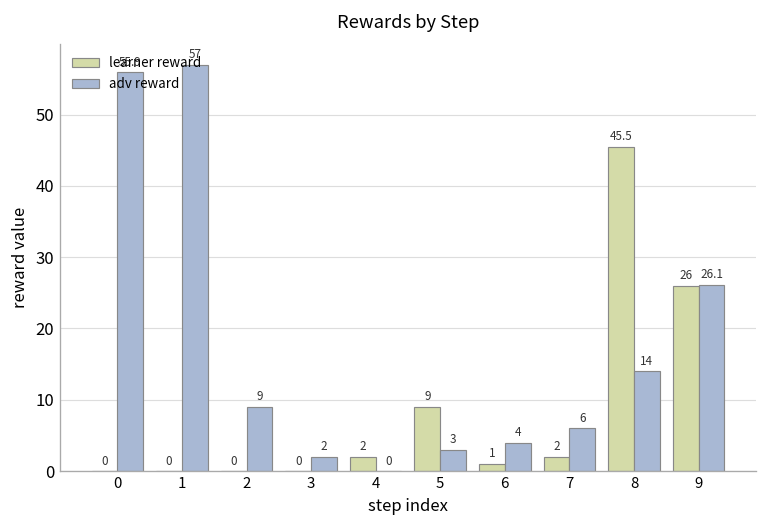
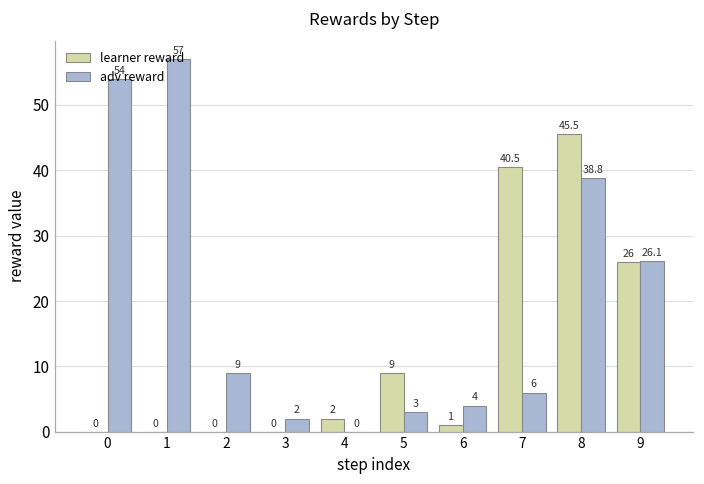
adv reward, 0: 55.9 -> 54
learner reward, 7: 2 -> 40.5
adv reward, 8: 14 -> 38.8
